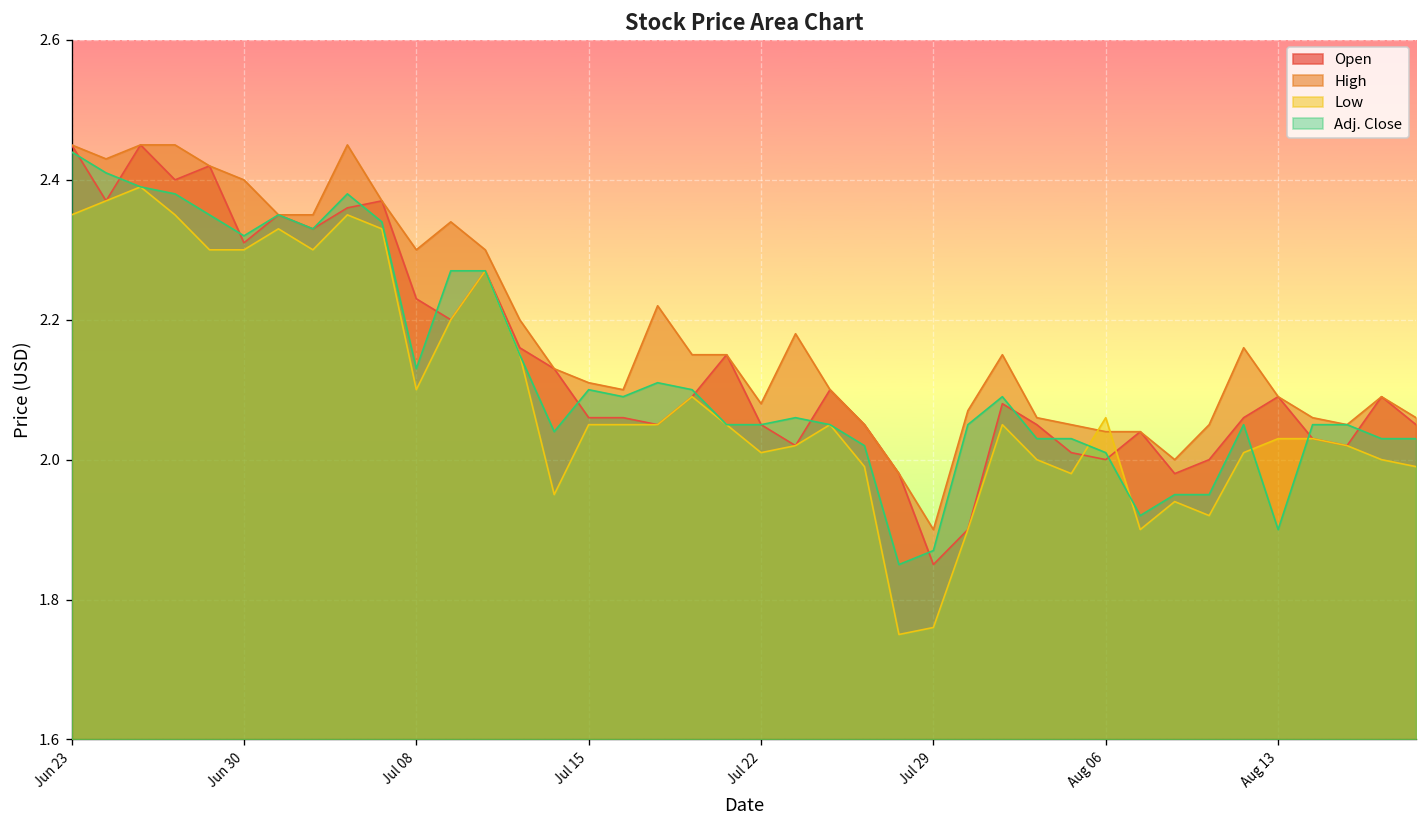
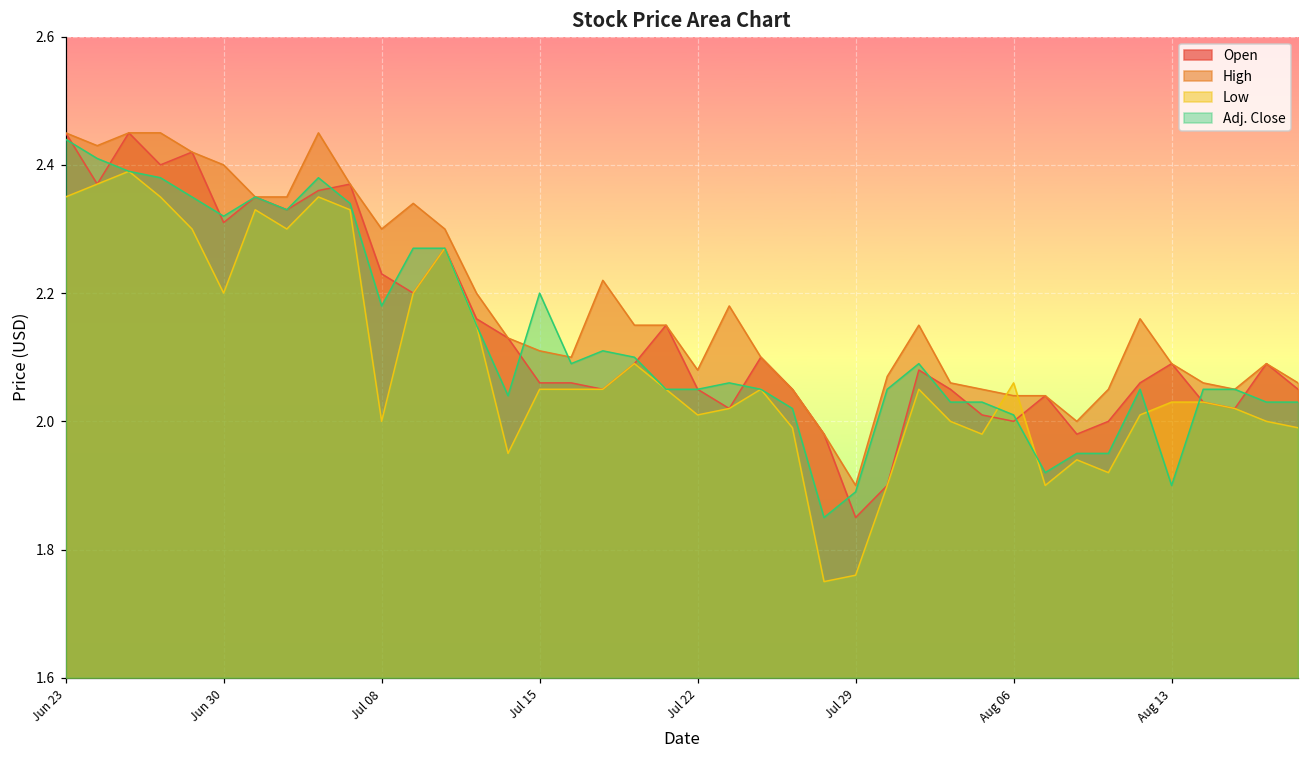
Low, Jun 30: 2.3 -> 2.2
Low, Jul 08: 2.1 -> 2.0
Adj. Close, Jul 08: 2.13 -> 2.18
Adj. Close, Jul 15: 2.1 -> 2.2
Adj. Close, Jul 29: 1.87 -> 1.89
